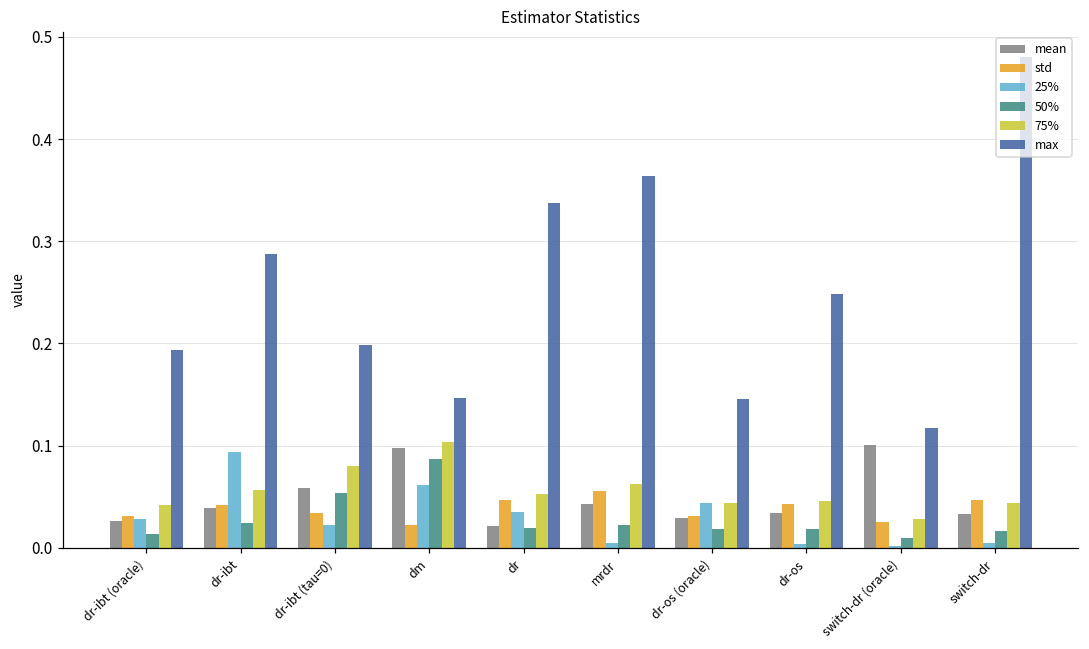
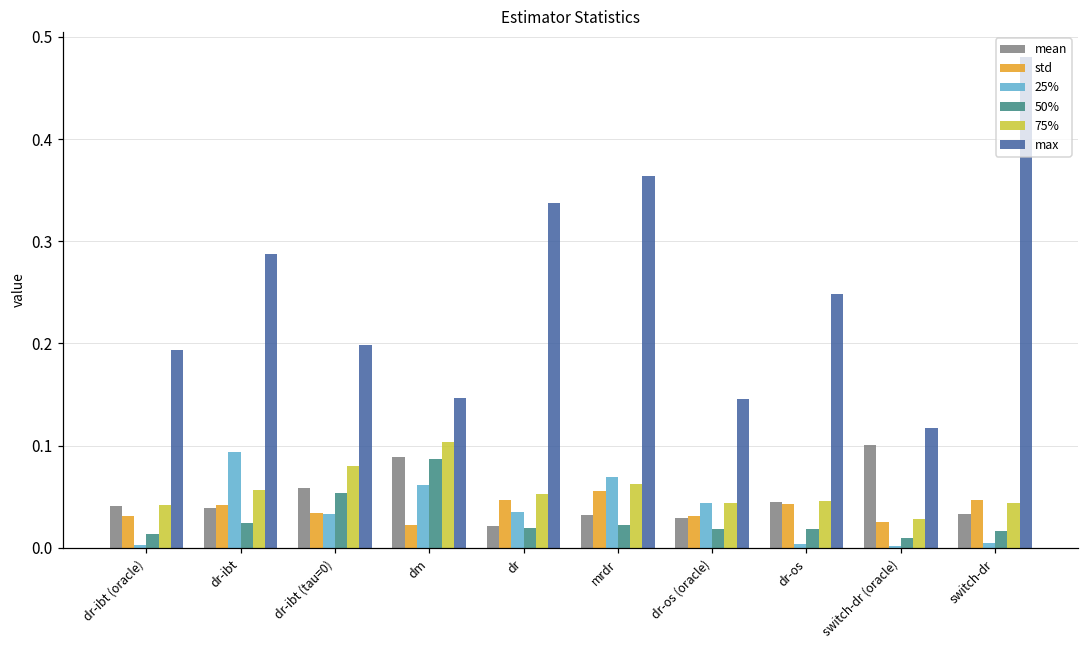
mean, dr-ibt (oracle): 0.03 -> 0.04
25%, dr-ibt (oracle): 0.03 -> 0.00
25%, dr-ibt (tau=0): 0.02 -> 0.03
mean, dm: 0.10 -> 0.09
mean, mrdr: 0.04 -> 0.03
25%, mrdr: 0.00 -> 0.07
mean, dr-os: 0.03 -> 0.04
